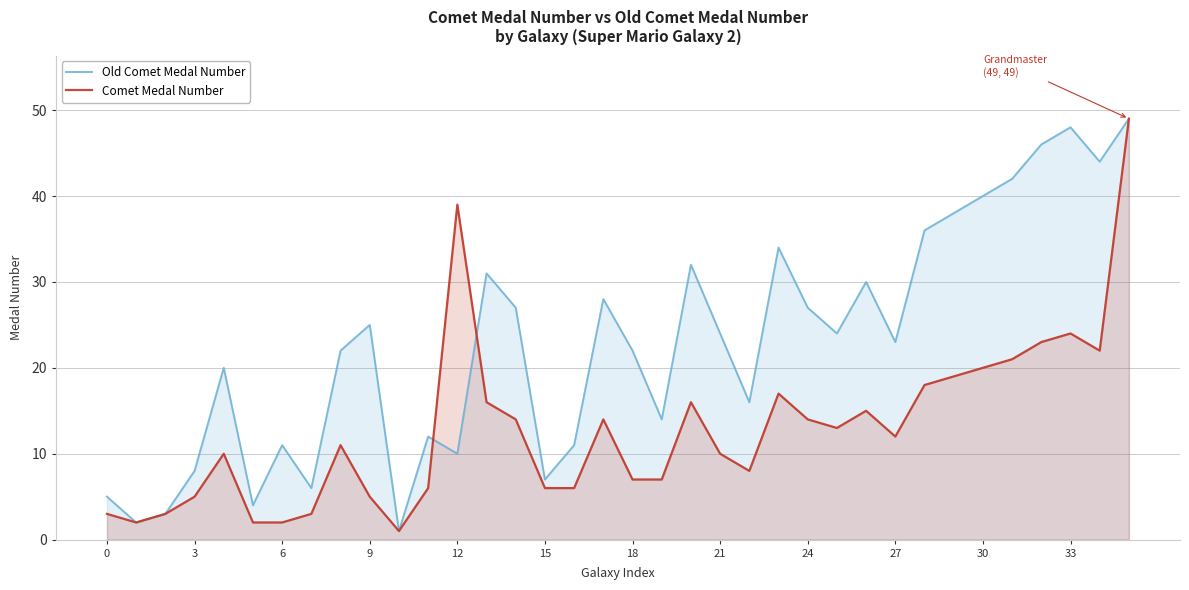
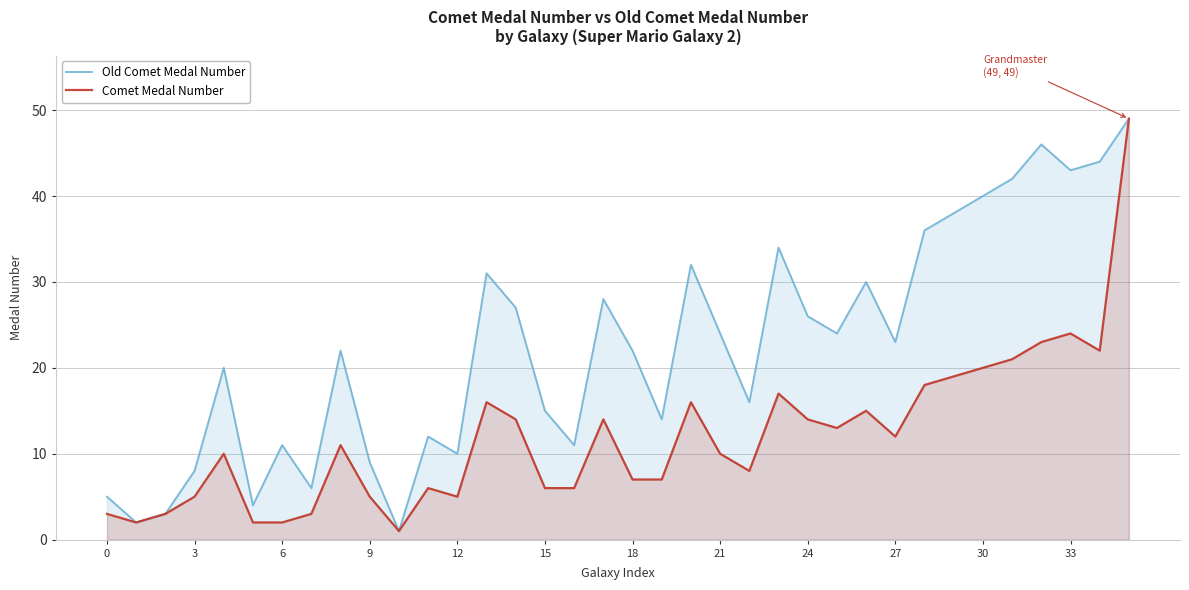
Old Comet Medal Number, 9: 25 -> 9
Comet Medal Number, 12: 39 -> 5
Old Comet Medal Number, 15: 7 -> 15
Old Comet Medal Number, 24: 27 -> 26
Old Comet Medal Number, 33: 48 -> 43
